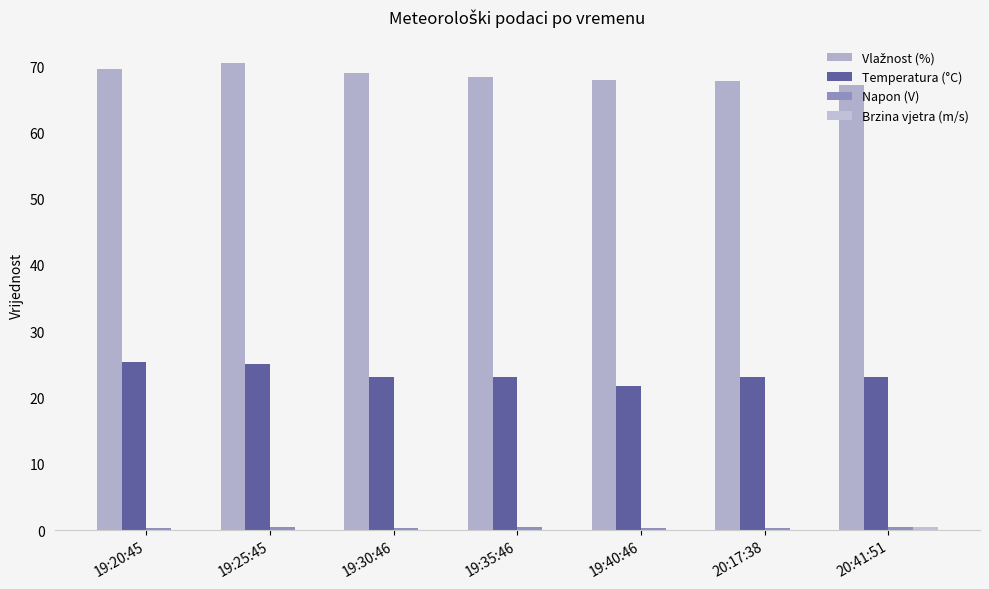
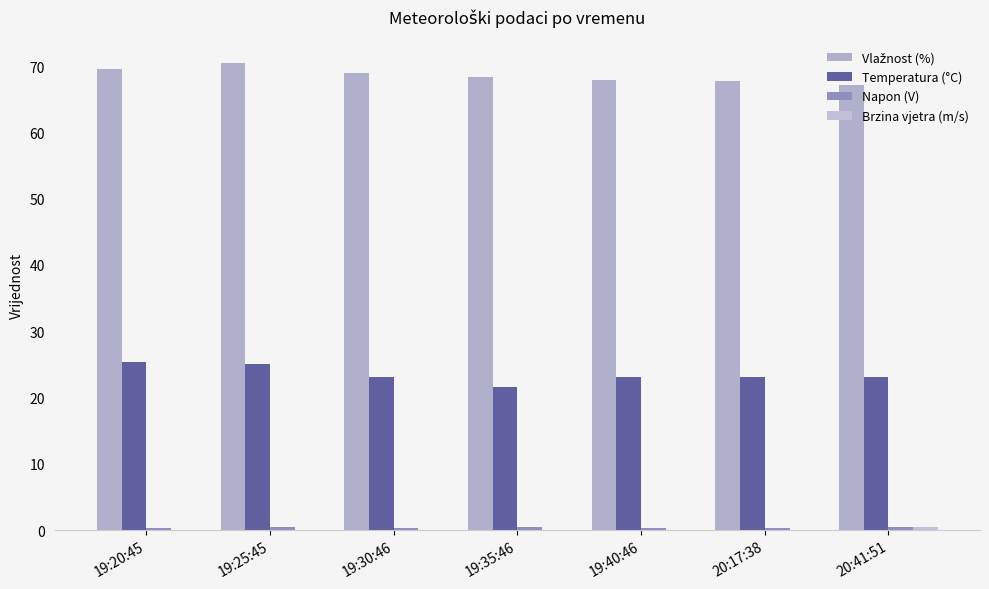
Temperatura (°C), 19:35:46: 23 -> 22
Temperatura (°C), 19:40:46: 22 -> 23
